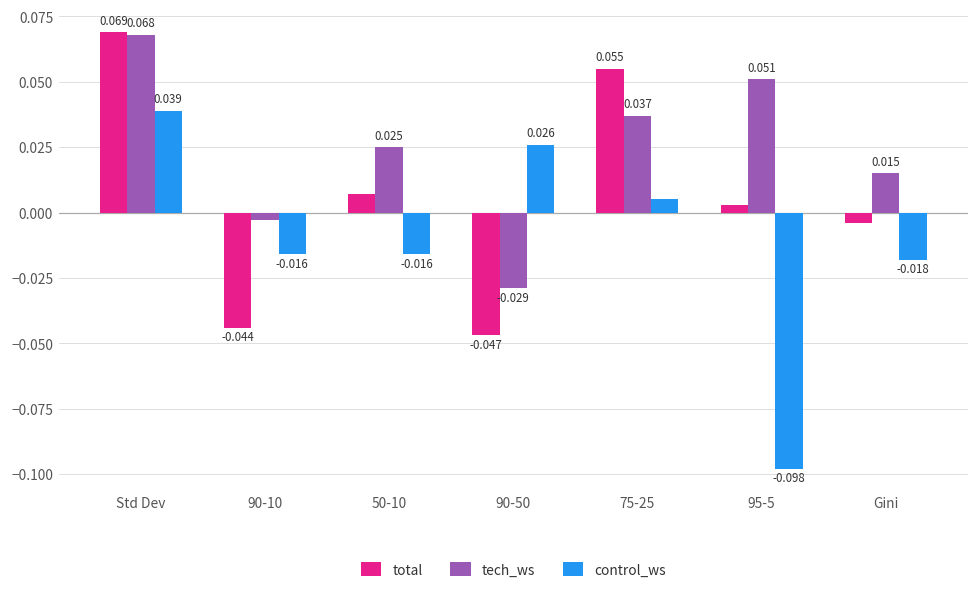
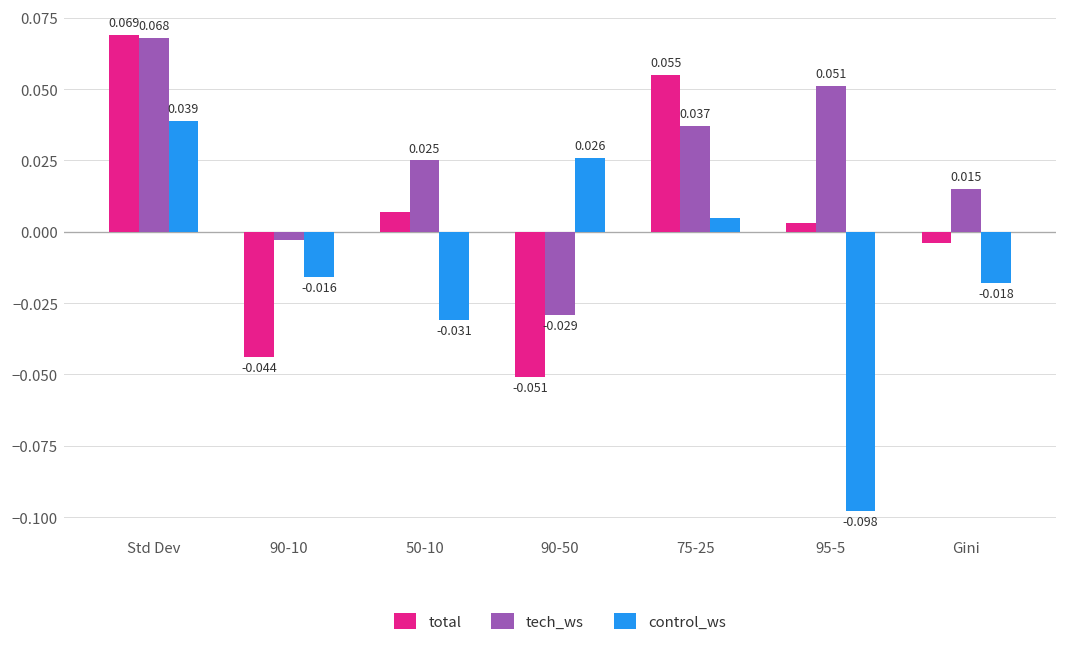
control_ws, 50-10: -0.016 -> -0.031
total, 90-50: -0.047 -> -0.051
